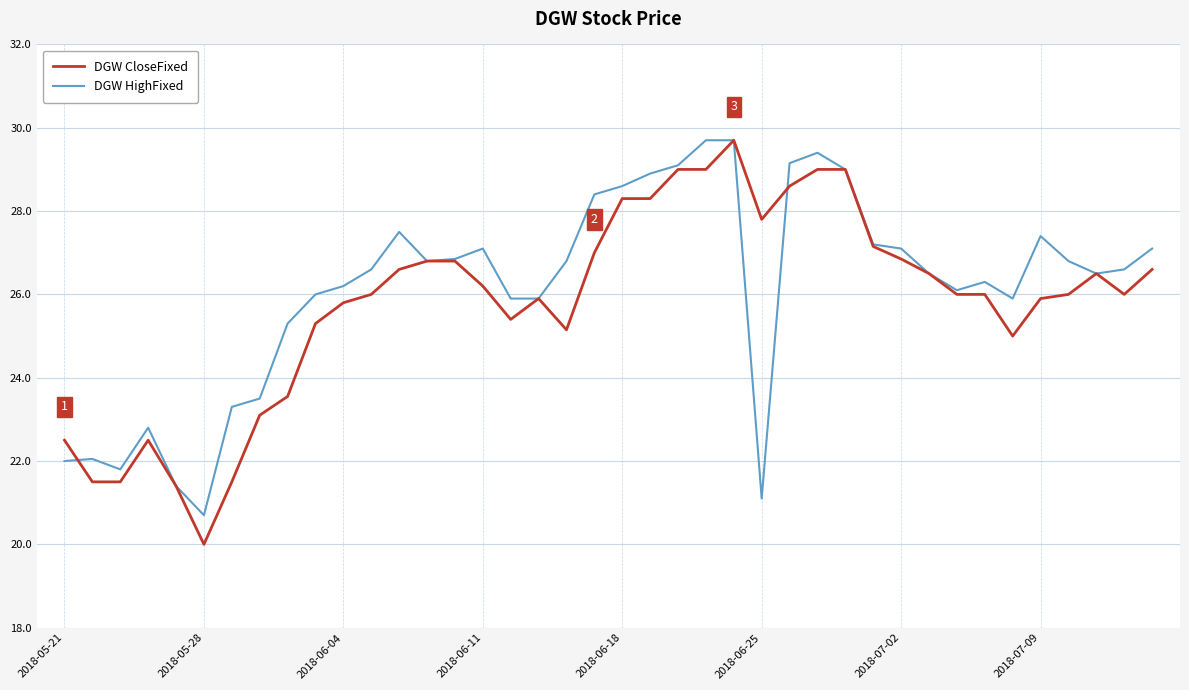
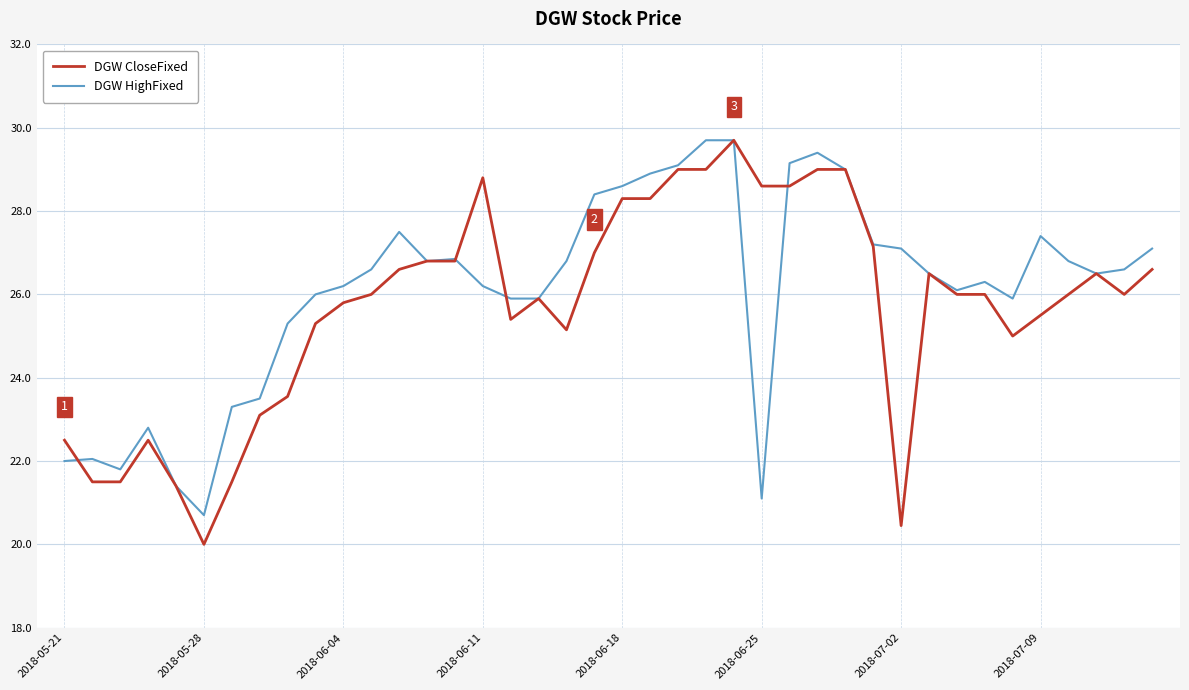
DGW CloseFixed, 2018-06-11: 26.2 -> 28.8
DGW HighFixed, 2018-06-11: 27.1 -> 26.2
DGW CloseFixed, 2018-06-25: 27.8 -> 28.6
DGW CloseFixed, 2018-07-02: 26.9 -> 20.5
DGW CloseFixed, 2018-07-09: 25.9 -> 25.5
